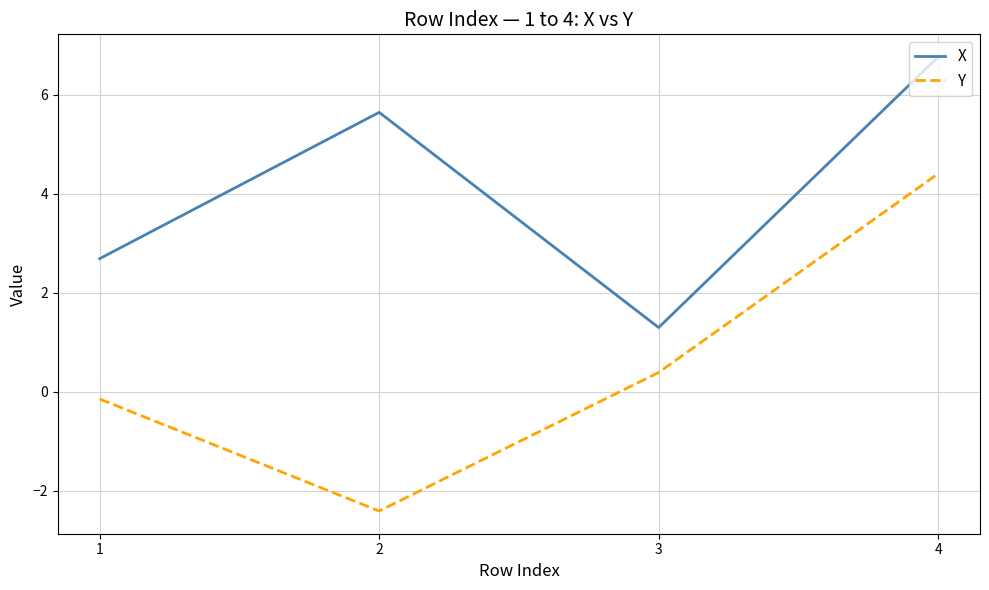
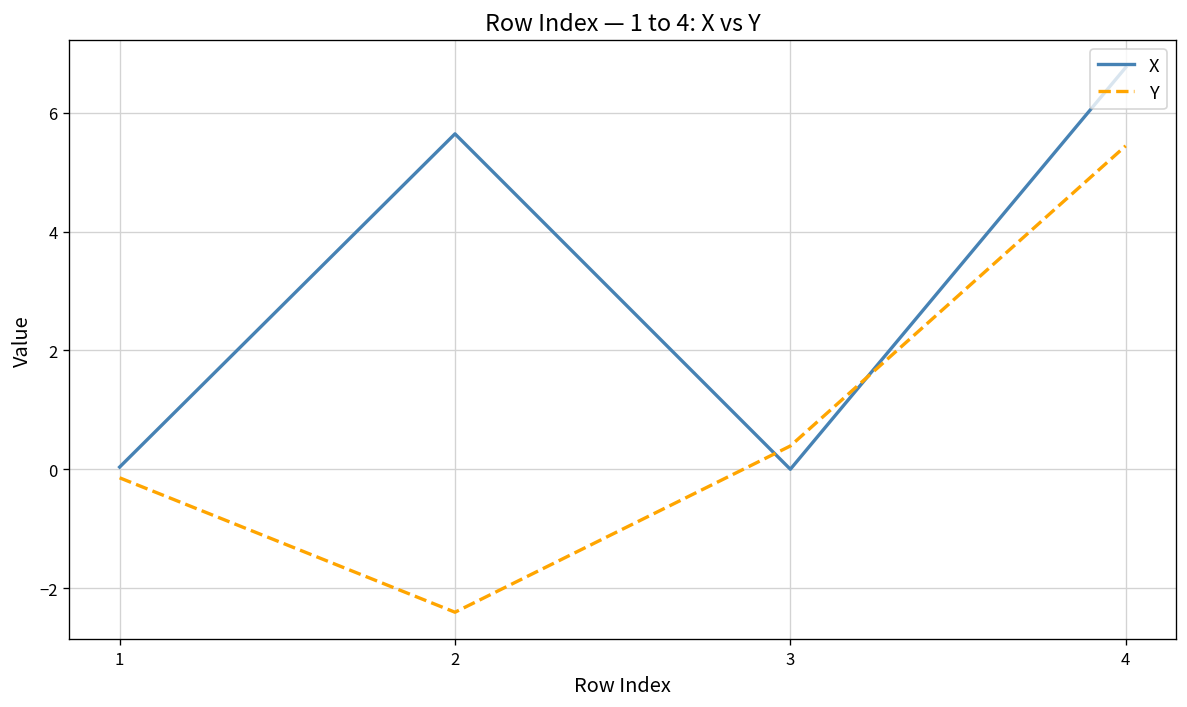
X, 1: 2.7 -> 0.0
X, 3: 1.3 -> 0.0
Y, 4: 4.4 -> 5.4
